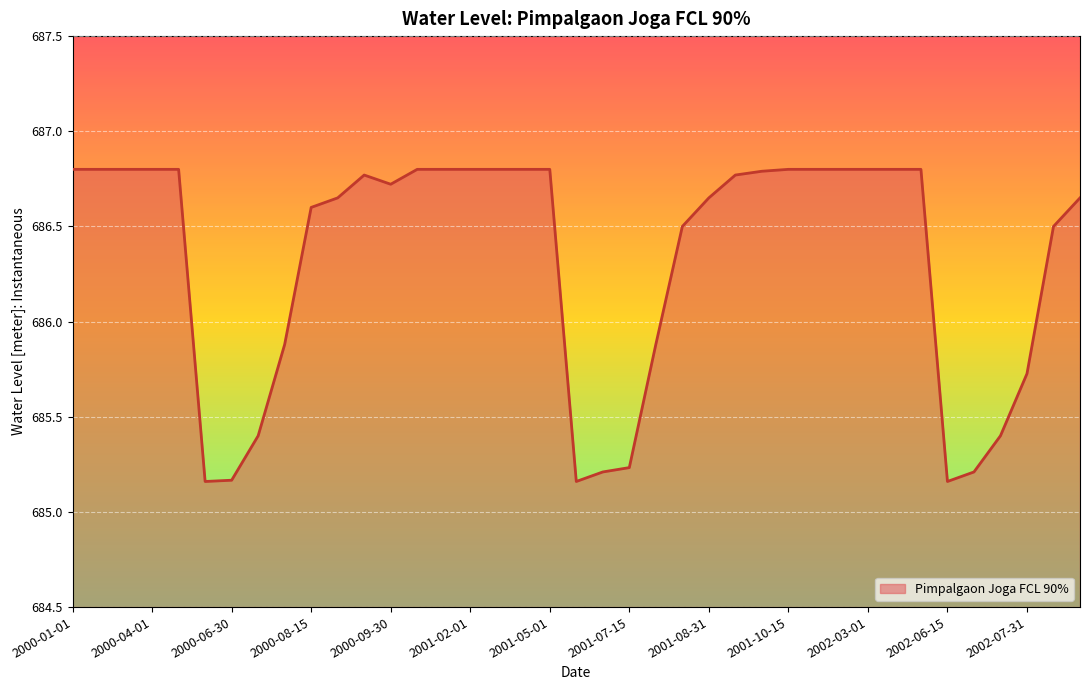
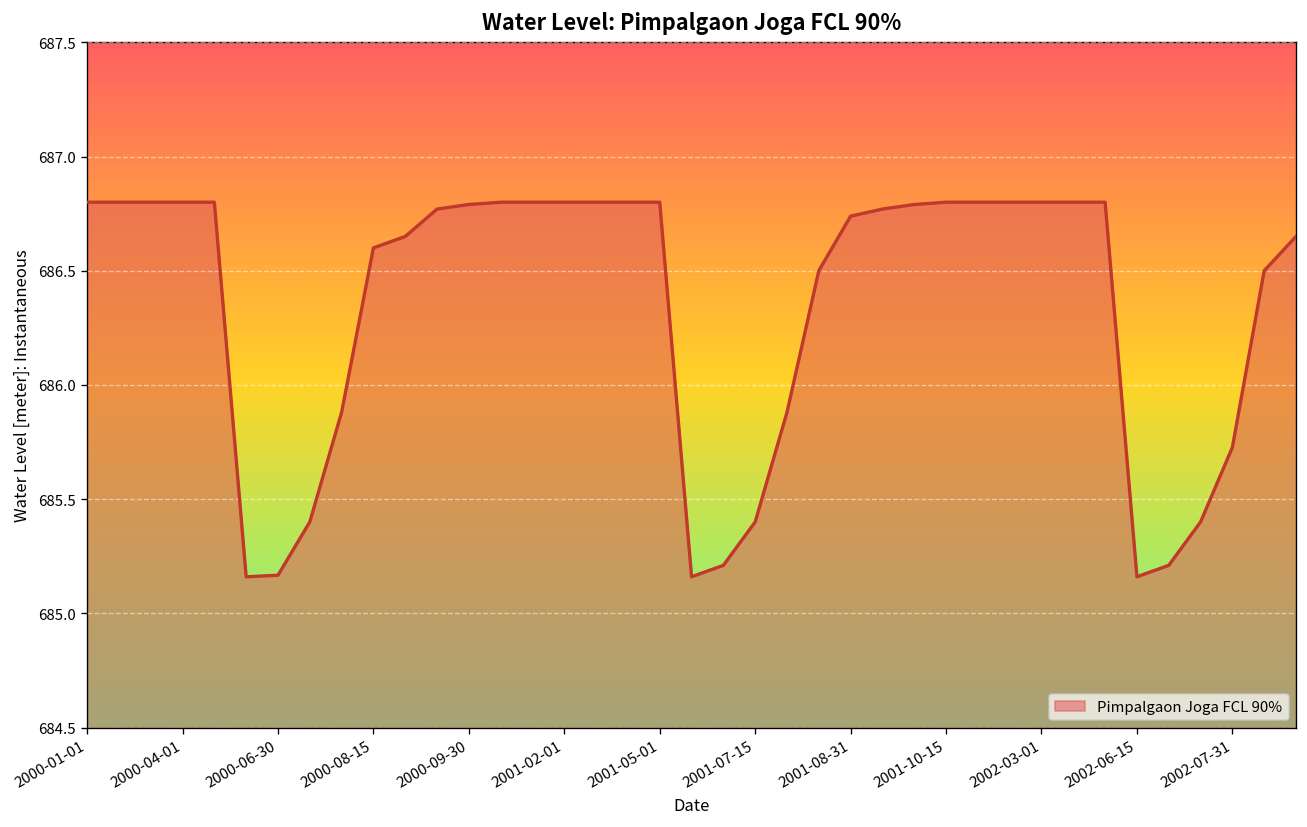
2000-09-30: 686.72 -> 686.79
2001-07-15: 685.23 -> 685.40
2001-08-31: 686.65 -> 686.74
